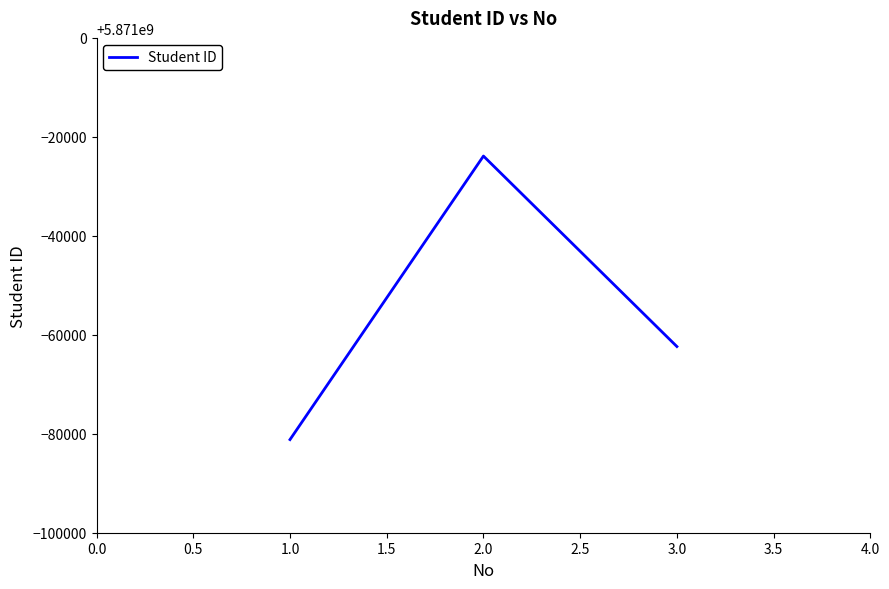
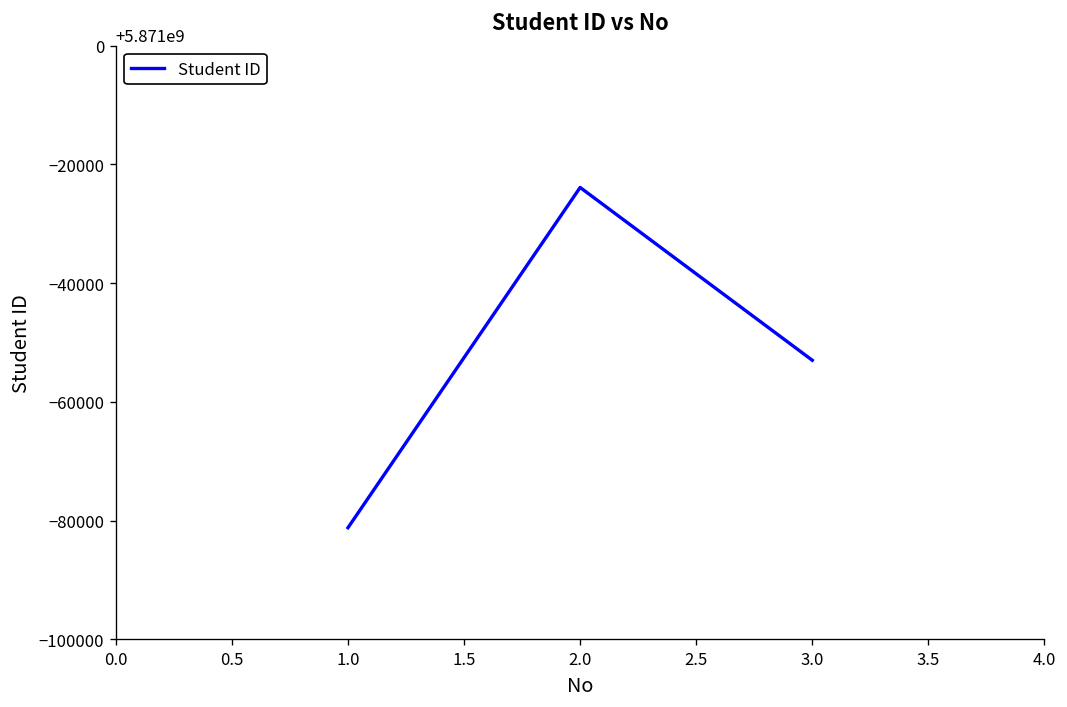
3.0: 5870938000 -> 5870947000
